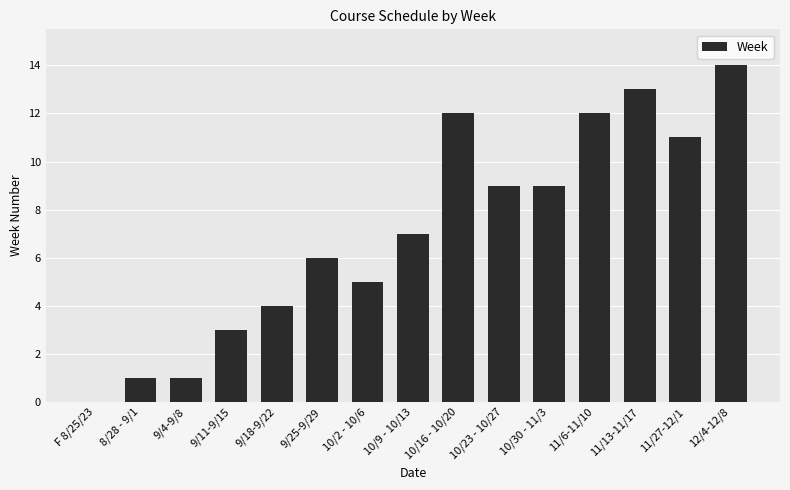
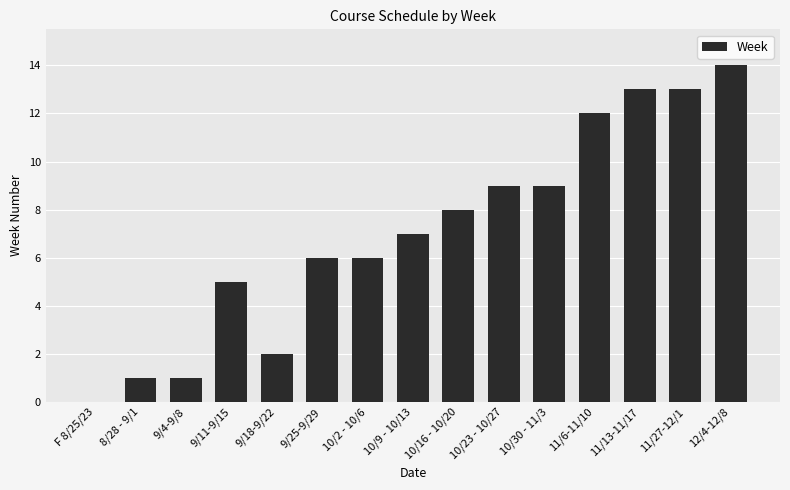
9/11-9/15: 3 -> 5
9/18-9/22: 4 -> 2
10/2 - 10/6: 5 -> 6
10/16 - 10/20: 12 -> 8
11/27-12/1: 11 -> 13
